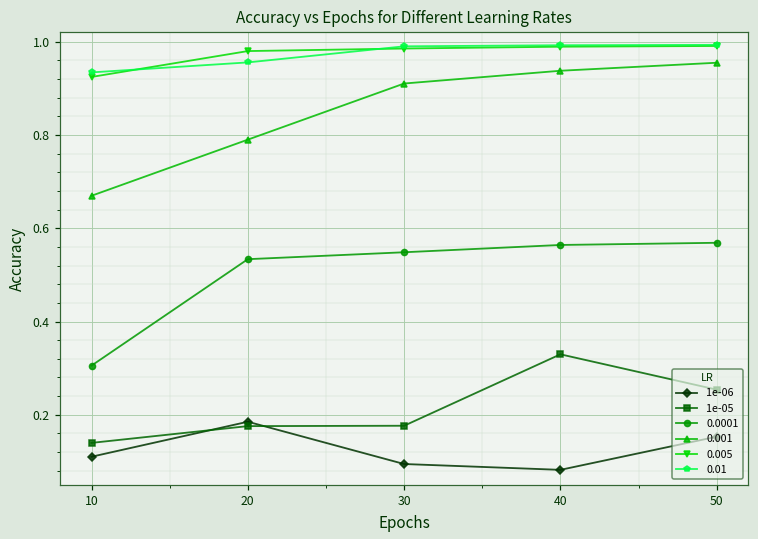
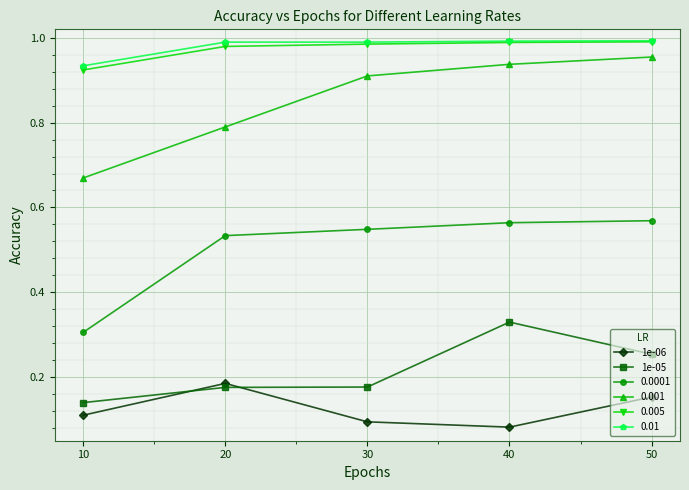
0.01, 20: 0.96 -> 0.99
